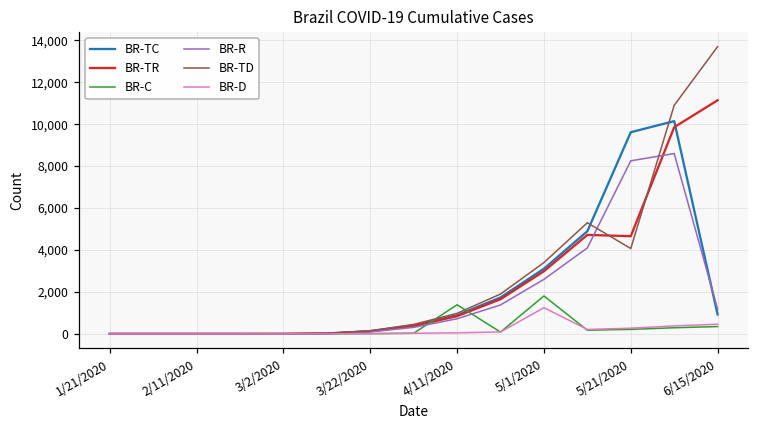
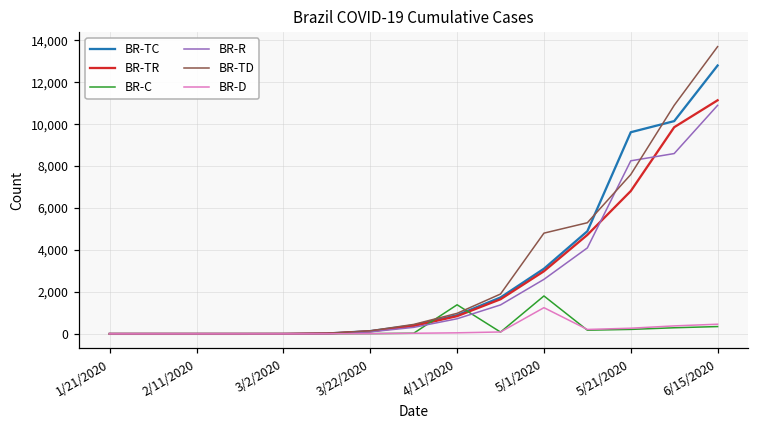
BR-TD, 5/1/2020: 3,400 -> 4,800
BR-TR, 5/21/2020: 4,700 -> 6,800
BR-TD, 5/21/2020: 4,100 -> 7,600
BR-TC, 6/15/2020: 900 -> 12,800
BR-R, 6/15/2020: 1,200 -> 10,900
